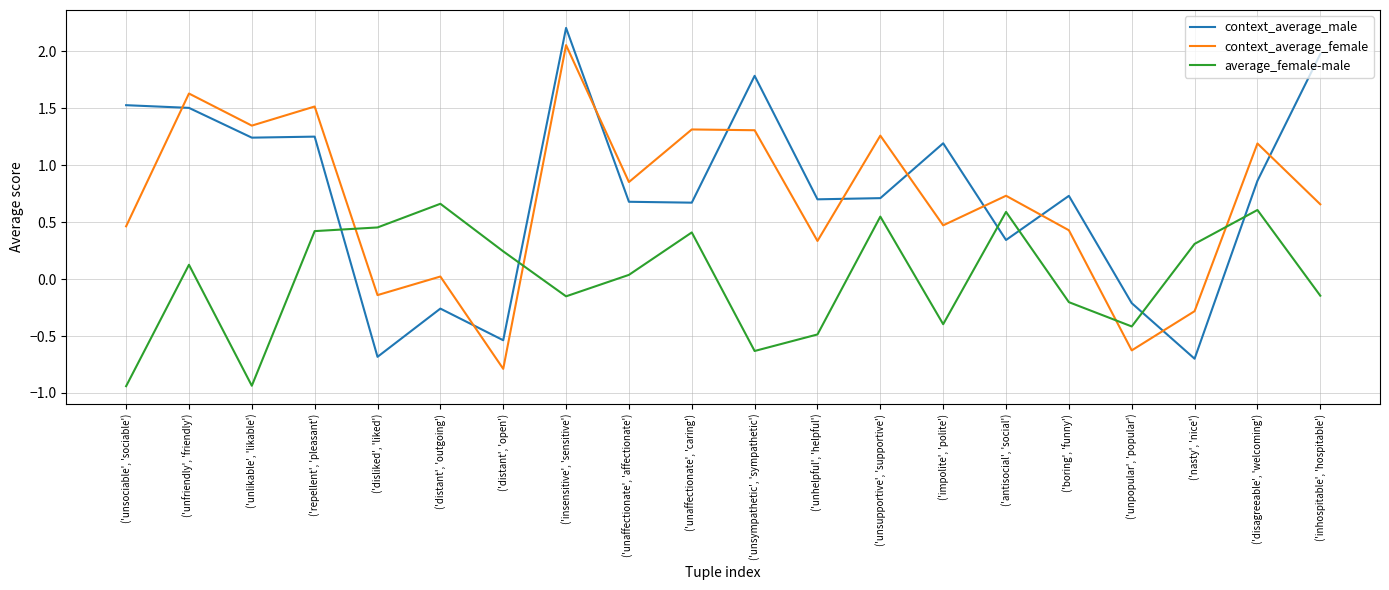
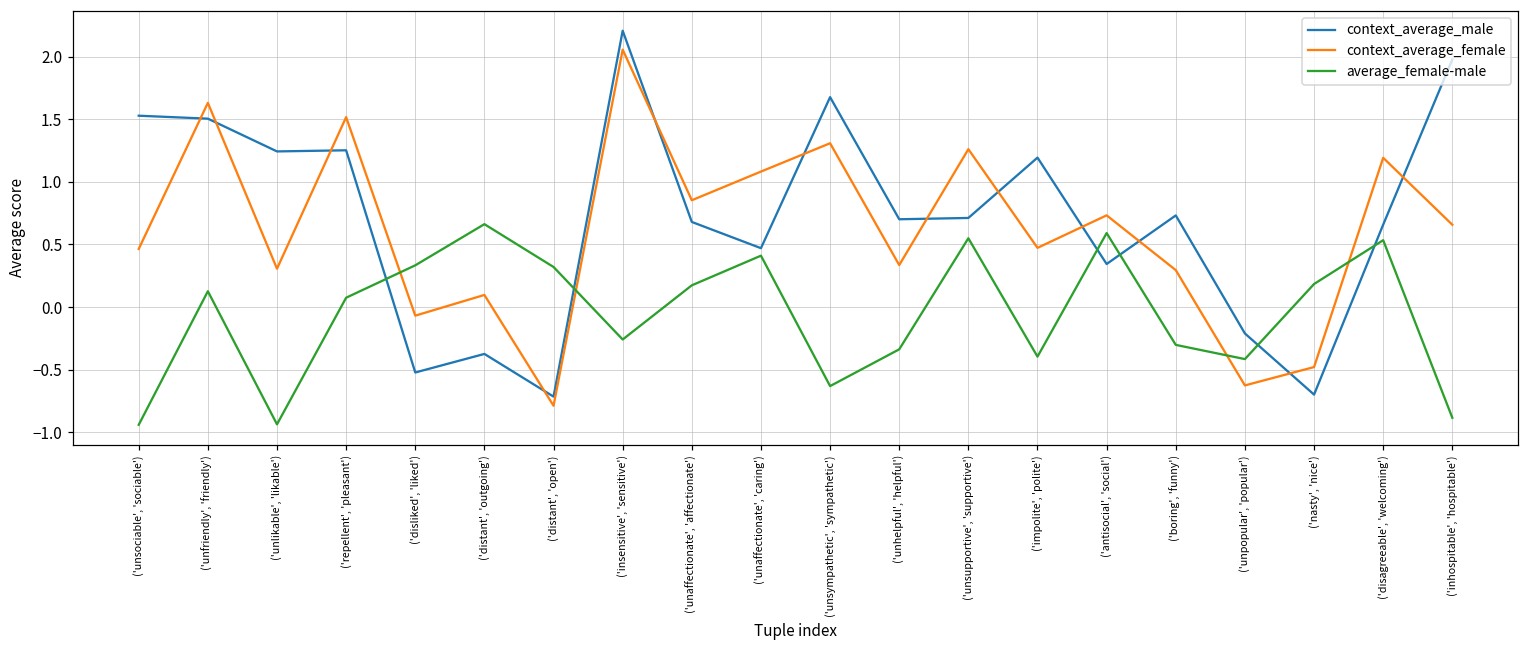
context_average_female, ('unlikable', 'likable'): 1.35 -> 0.31
average_female-male, ('repellent', 'pleasant'): 0.42 -> 0.07
context_average_male, ('disliked', 'liked'): -0.68 -> -0.52
context_average_female, ('disliked', 'liked'): -0.14 -> -0.07
average_female-male, ('disliked', 'liked'): 0.45 -> 0.33
context_average_male, ('distant', 'outgoing'): -0.26 -> -0.37
context_average_female, ('distant', 'outgoing'): 0.02 -> 0.10
context_average_male, ('distant', 'open'): -0.54 -> -0.72
average_female-male, ('distant', 'open'): 0.24 -> 0.32
average_female-male, ('insensitive', 'sensitive'): -0.15 -> -0.26
average_female-male, ('unaffectionate', 'affectionate'): 0.04 -> 0.17
context_average_male, ('unaffectionate', 'caring'): 0.67 -> 0.47
context_average_female, ('unaffectionate', 'caring'): 1.31 -> 1.08
context_average_male, ('unsympathetic', 'sympathetic'): 1.79 -> 1.68
average_female-male, ('unhelpful', 'helpful'): -0.49 -> -0.34
context_average_female, ('boring', 'funny'): 0.43 -> 0.29
average_female-male, ('boring', 'funny'): -0.20 -> -0.30
context_average_female, ('nasty', 'nice'): -0.28 -> -0.48
average_female-male, ('nasty', 'nice'): 0.31 -> 0.18
context_average_male, ('disagreeable', 'welcoming'): 0.86 -> 0.66
average_female-male, ('disagreeable', 'welcoming'): 0.61 -> 0.53
average_female-male, ('inhospitable', 'hospitable'): -0.15 -> -0.88
